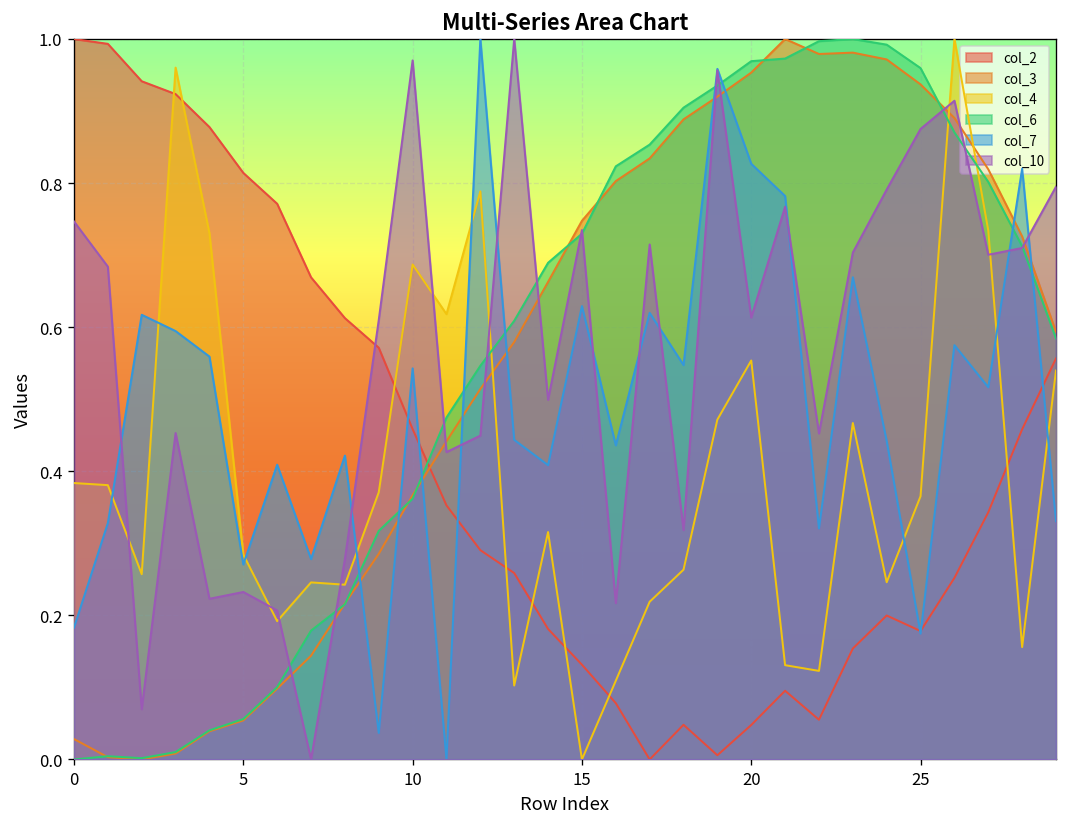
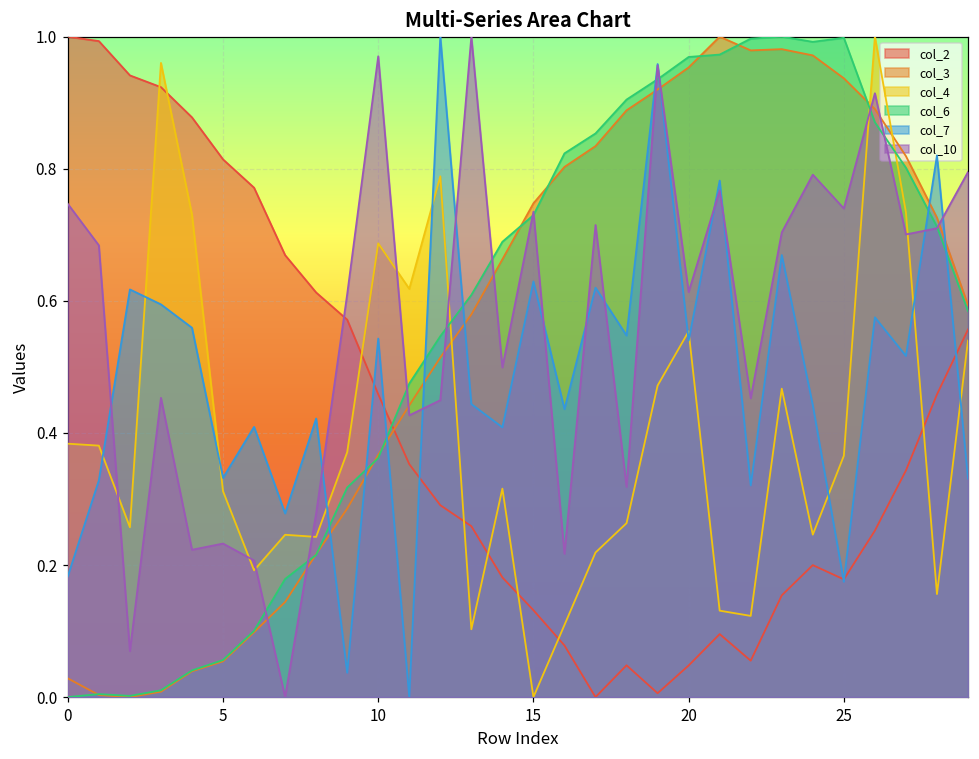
col_4, 5: 0.28 -> 0.31
col_7, 5: 0.27 -> 0.33
col_7, 20: 0.83 -> 0.54
col_6, 25: 0.96 -> 1.00
col_10, 25: 0.88 -> 0.74
